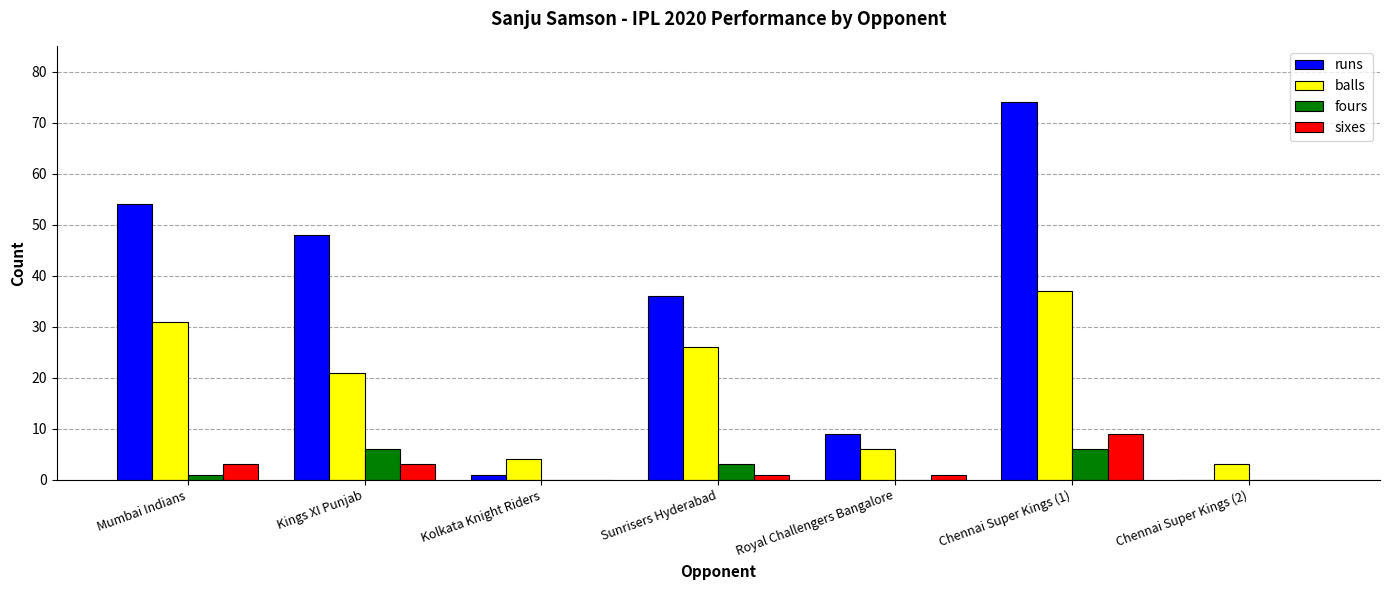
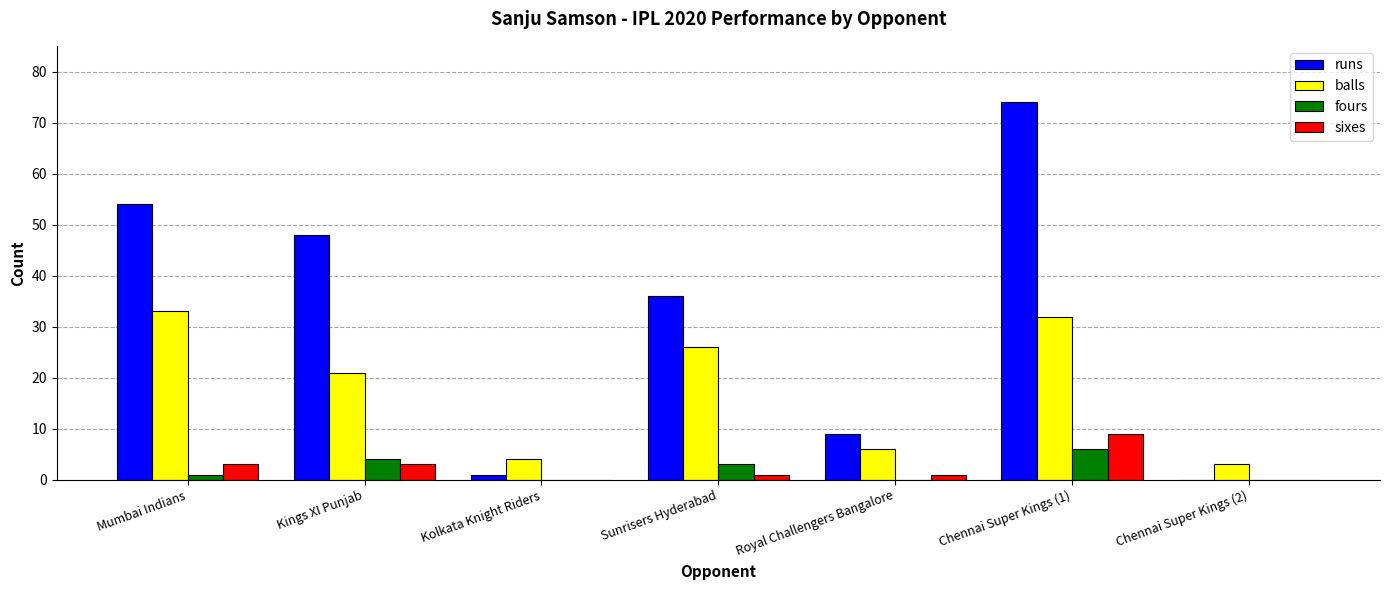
balls, Mumbai Indians: 31 -> 33
fours, Kings XI Punjab: 6 -> 4
balls, Chennai Super Kings (1): 37 -> 32
